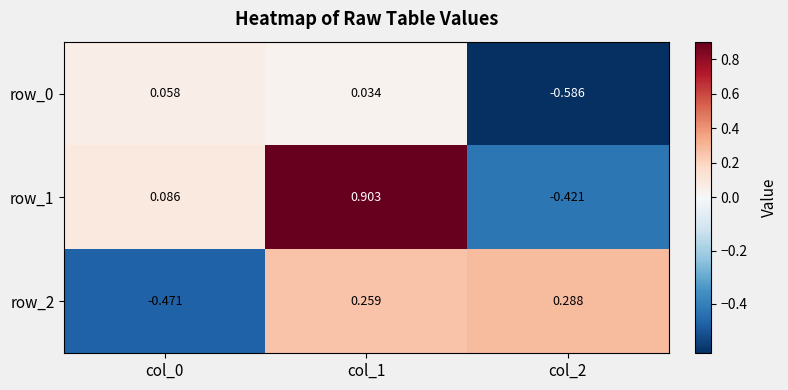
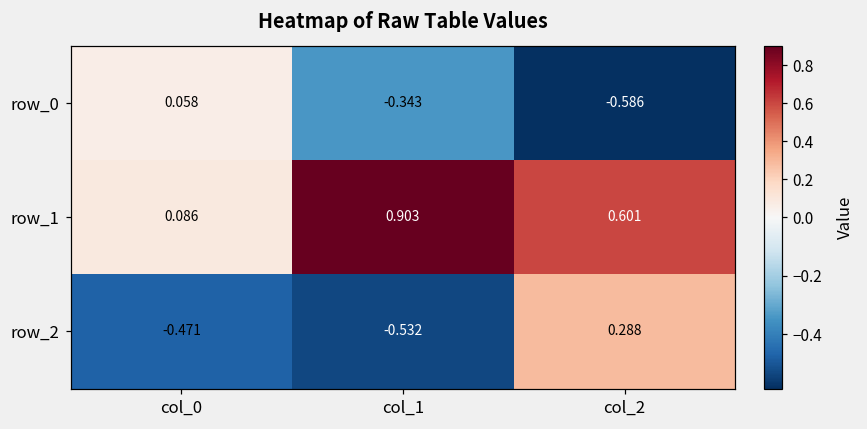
row_0, col_1: 0.034 -> -0.343
row_1, col_2: -0.421 -> 0.601
row_2, col_1: 0.259 -> -0.532
